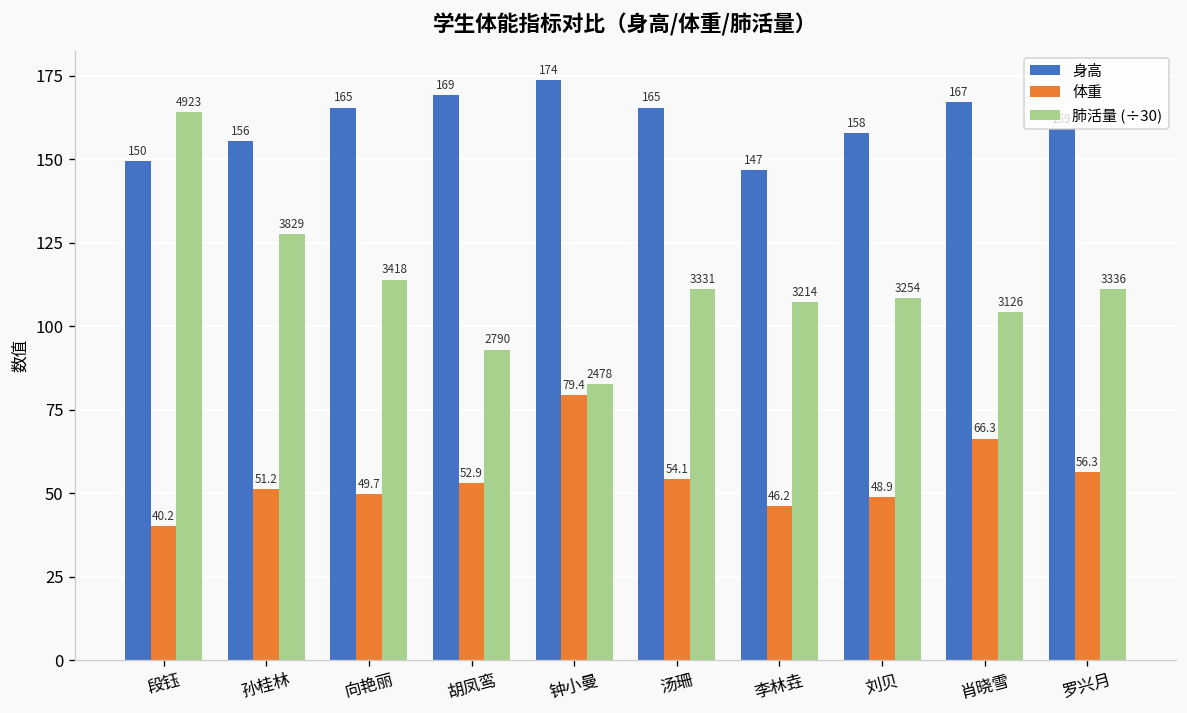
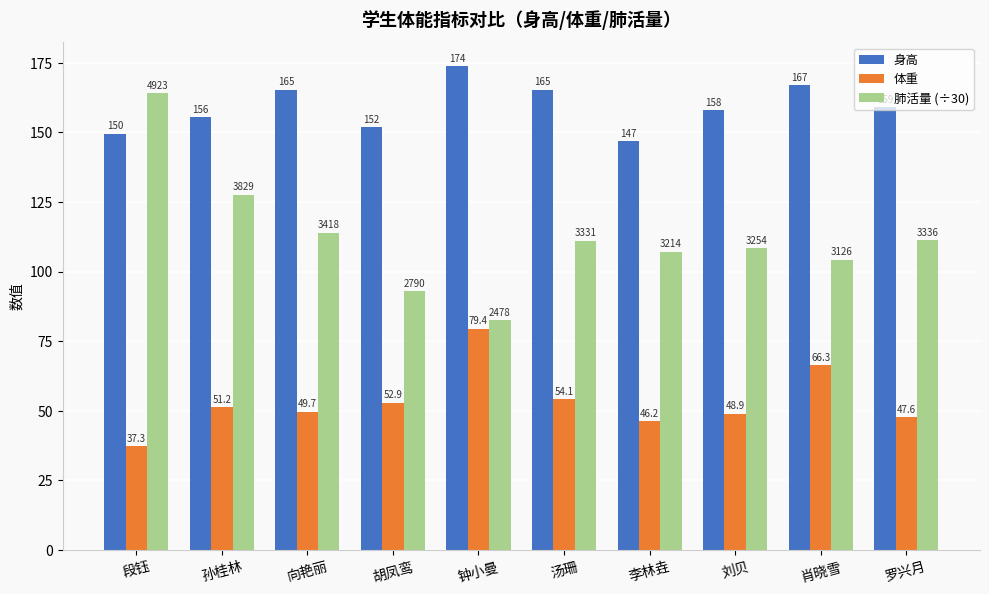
体重, 段钰: 40.2 -> 37.3
身高, 胡凤鸾: 169 -> 152
体重, 罗兴月: 56.3 -> 47.6
